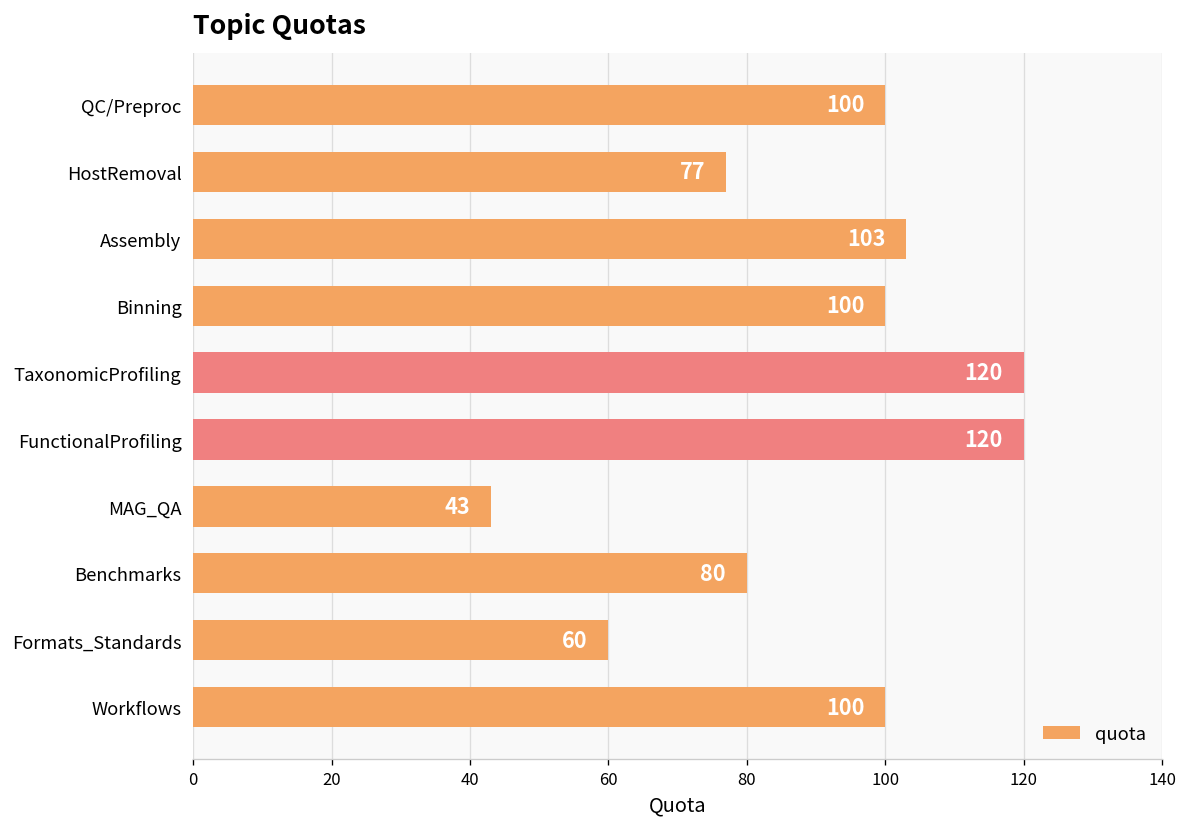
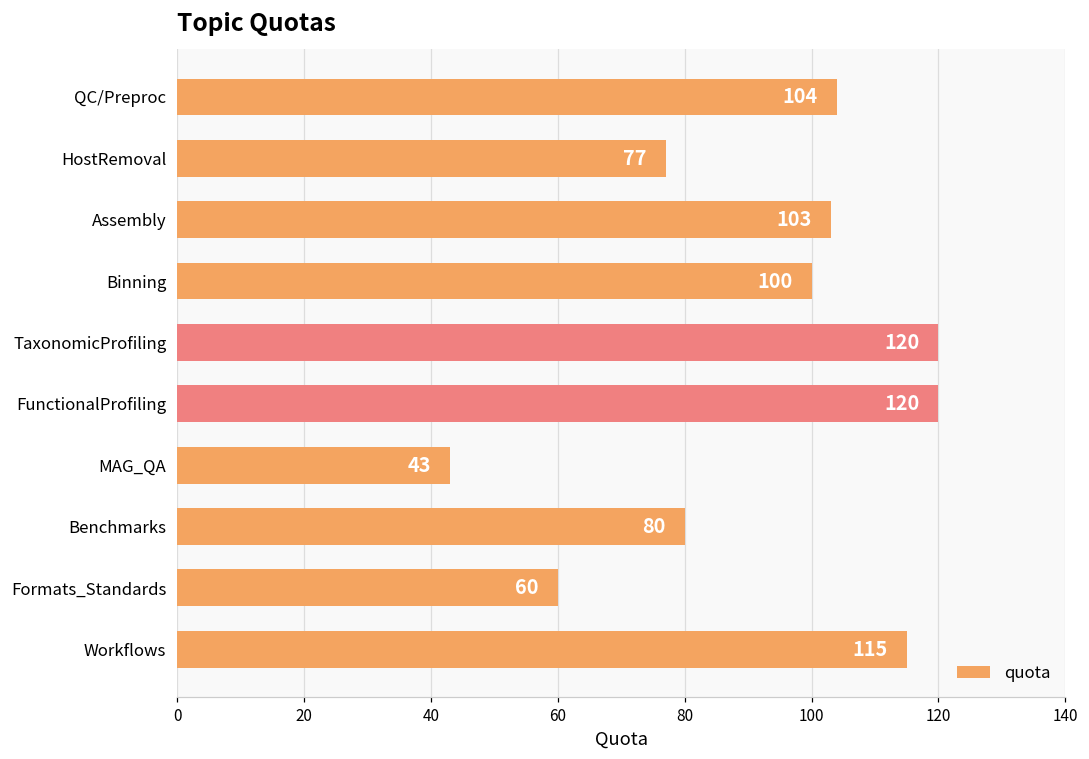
QC/Preproc: 100 -> 104
Workflows: 100 -> 115
